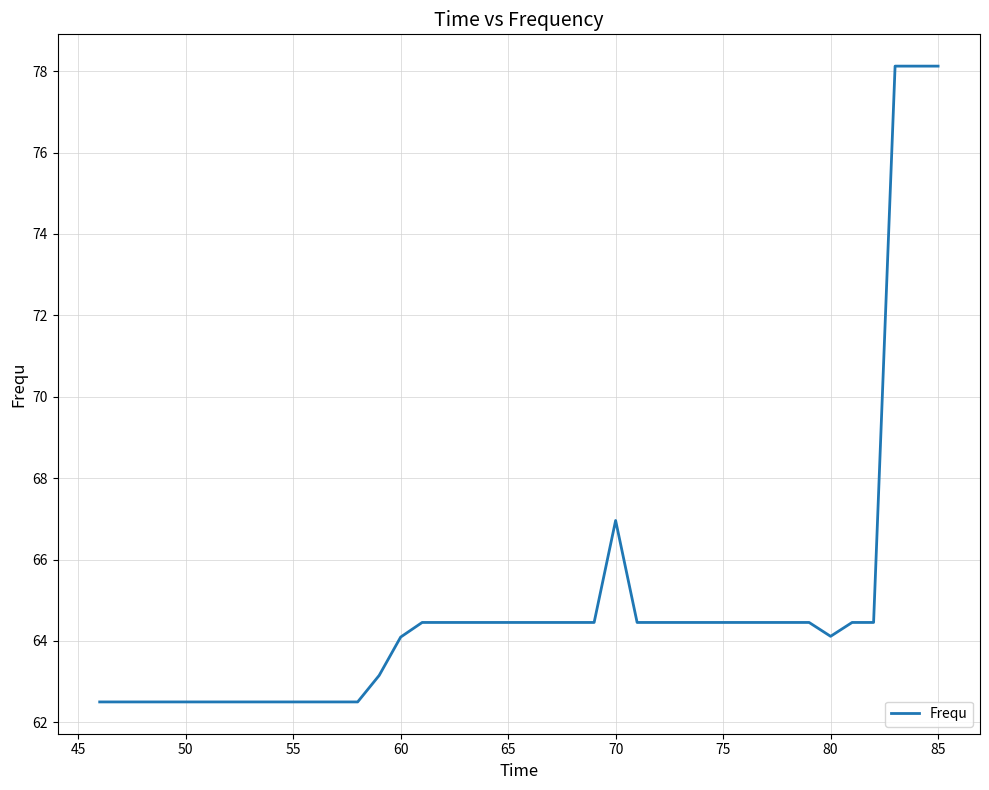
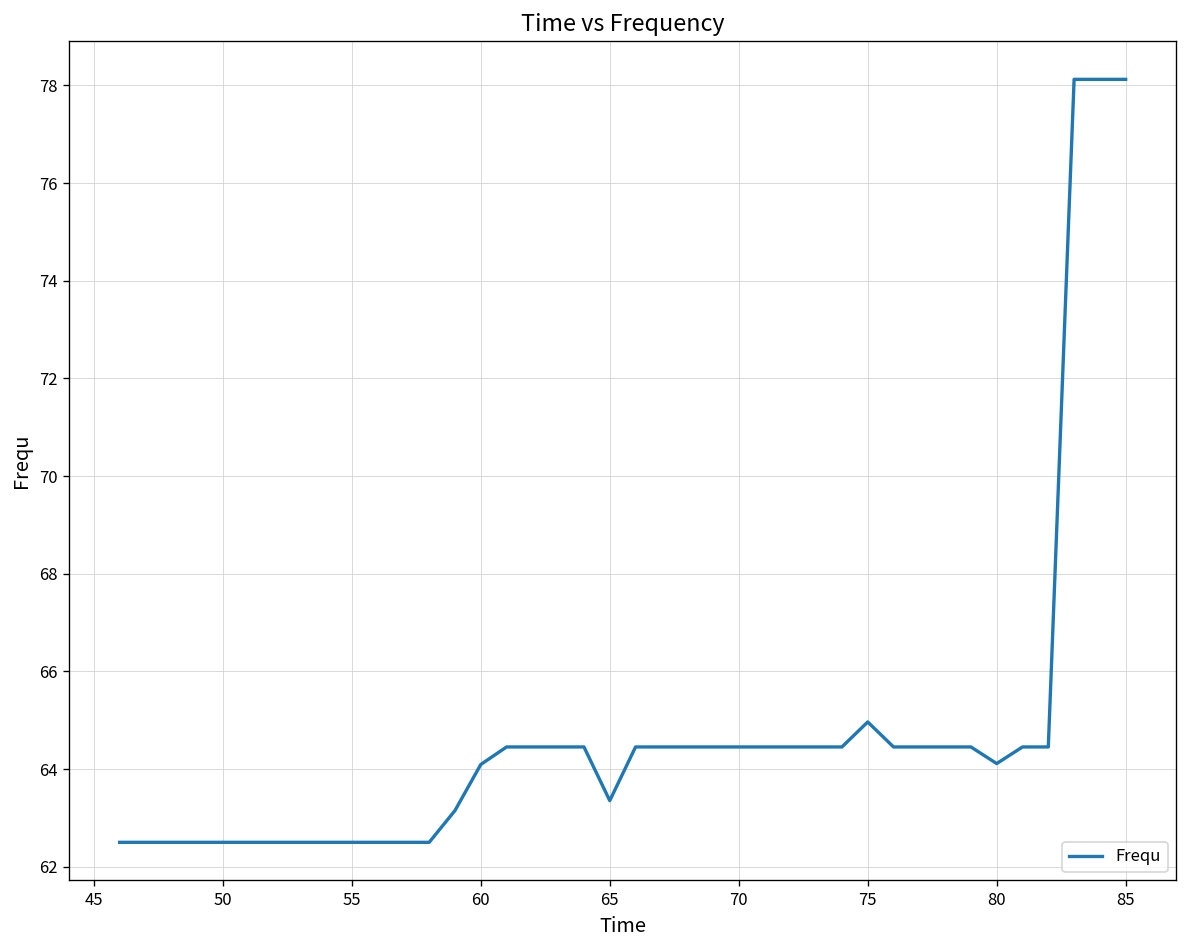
65: 64.5 -> 63.4
70: 67.0 -> 64.5
75: 64.5 -> 65.0
